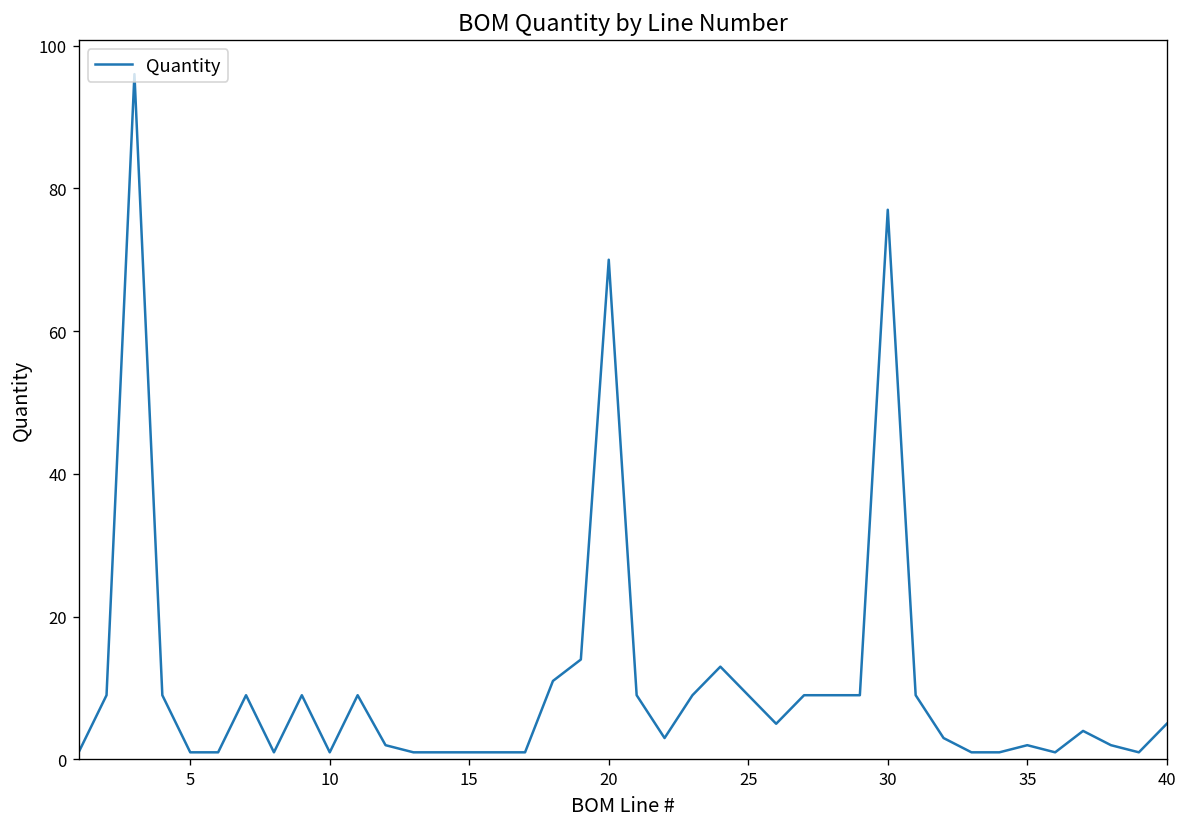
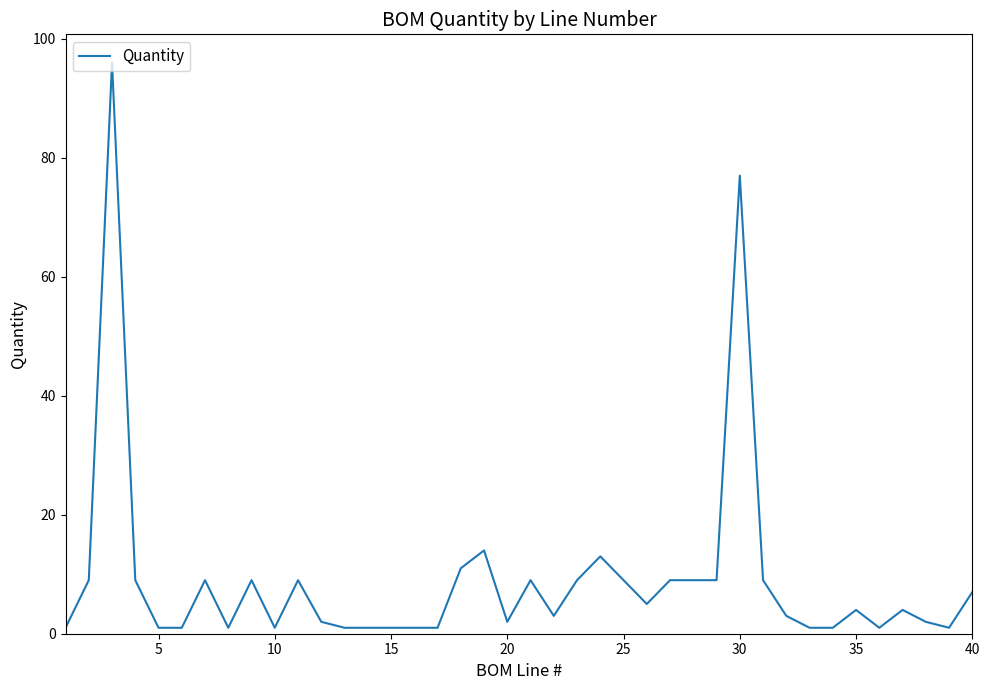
20: 70 -> 2
35: 2 -> 4
40: 5 -> 7
